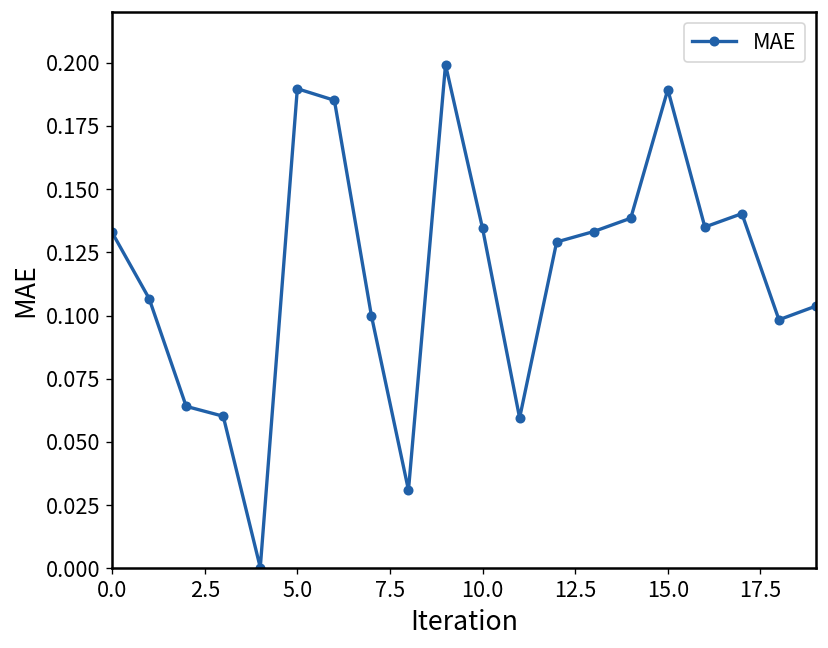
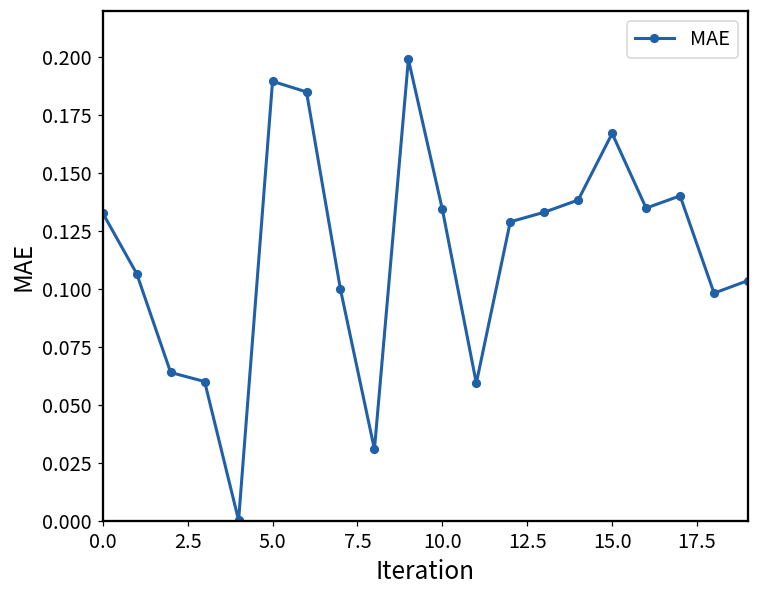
15.0: 0.189 -> 0.167
